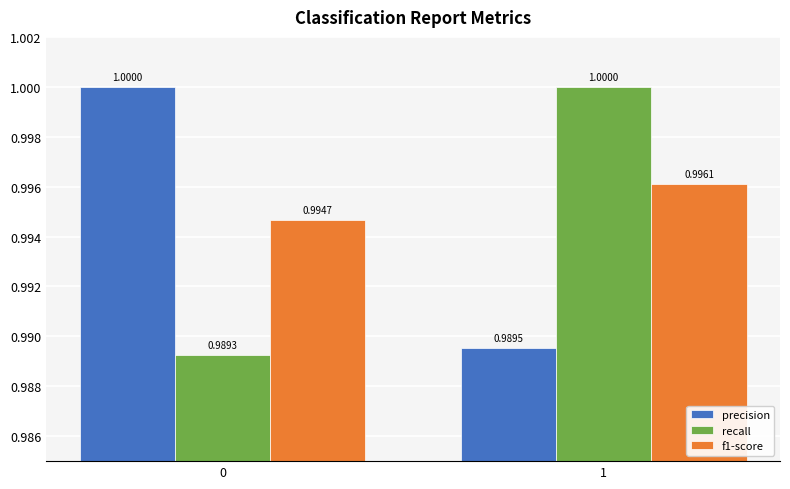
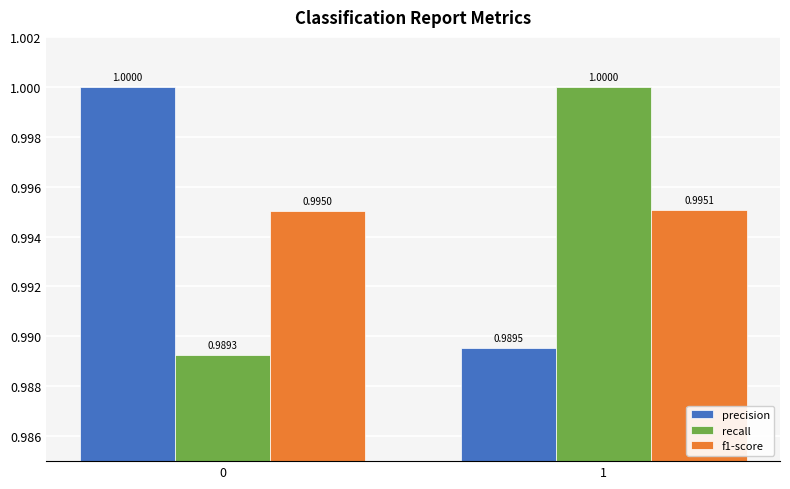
f1-score, 0: 0.9947 -> 0.9950
f1-score, 1: 0.9961 -> 0.9951
